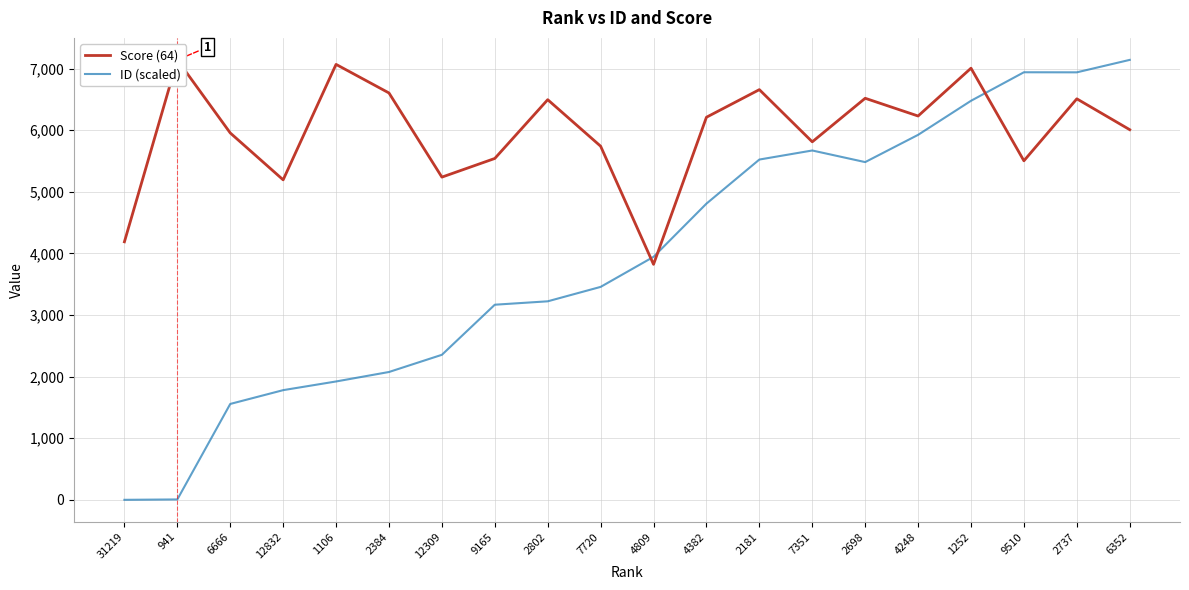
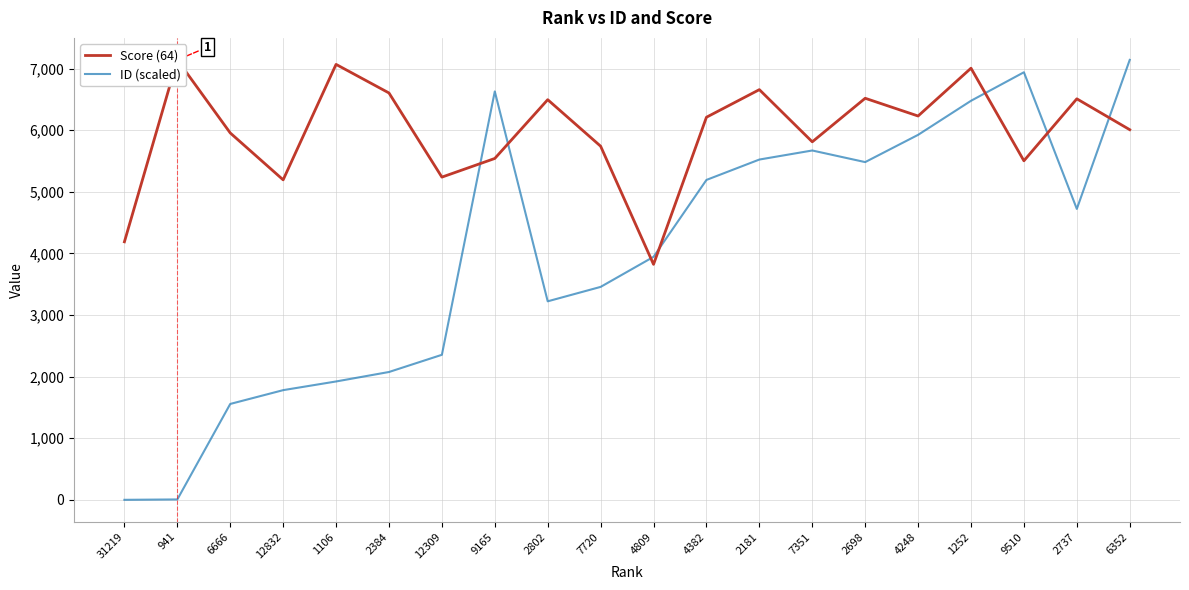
ID (scaled), 9165: 3,200 -> 6,600
ID (scaled), 4382: 4,800 -> 5,200
ID (scaled), 2737: 6,900 -> 4,700
